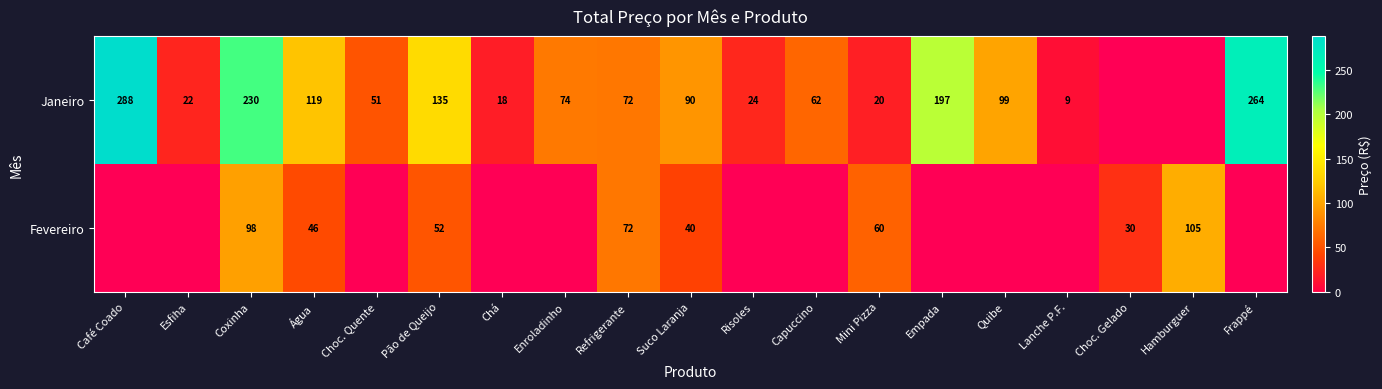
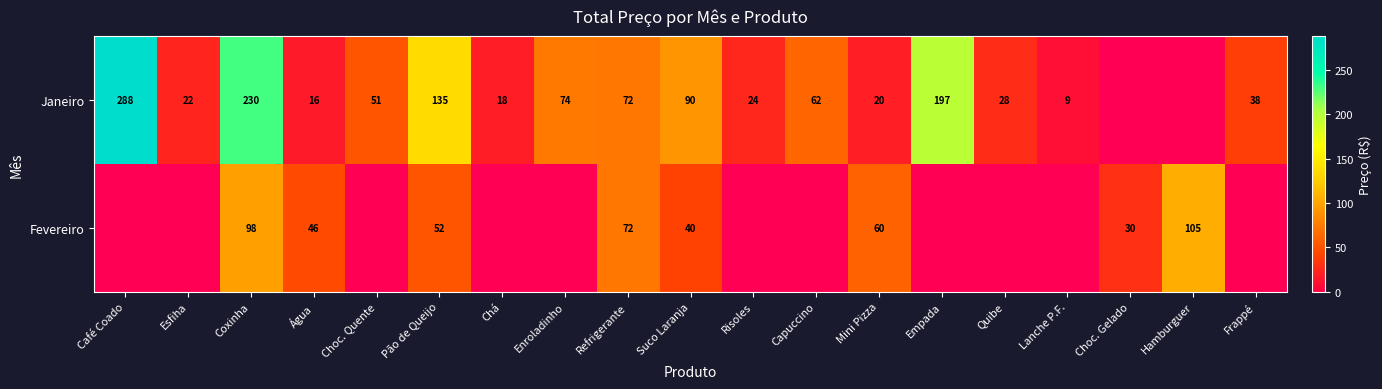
Janeiro, Água: 119 -> 16
Janeiro, Quibe: 99 -> 28
Janeiro, Frappé: 264 -> 38
